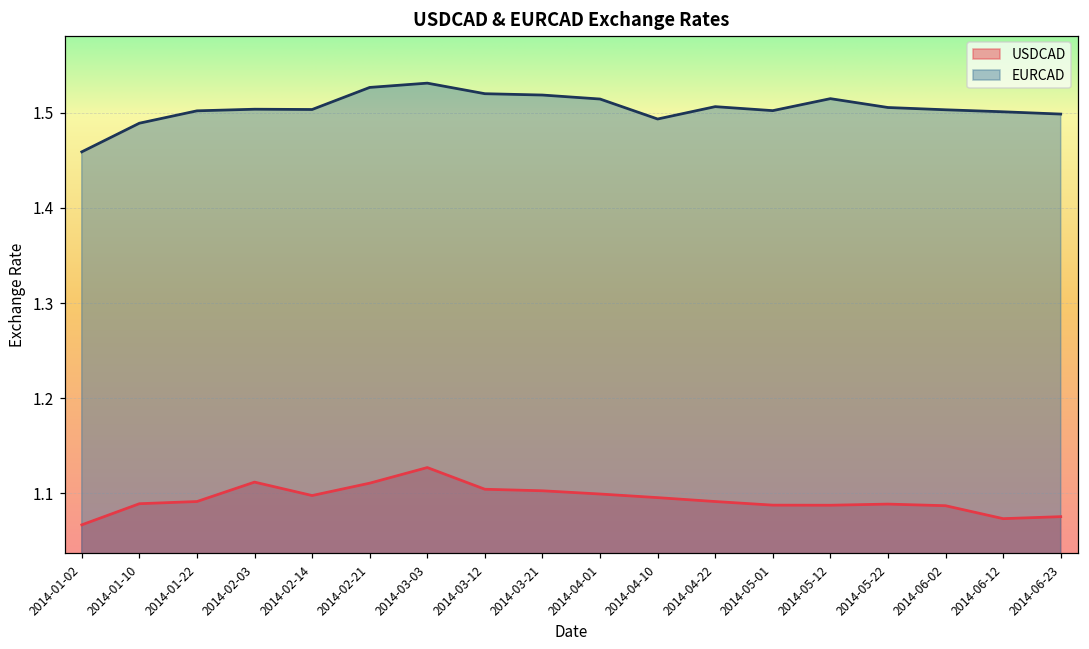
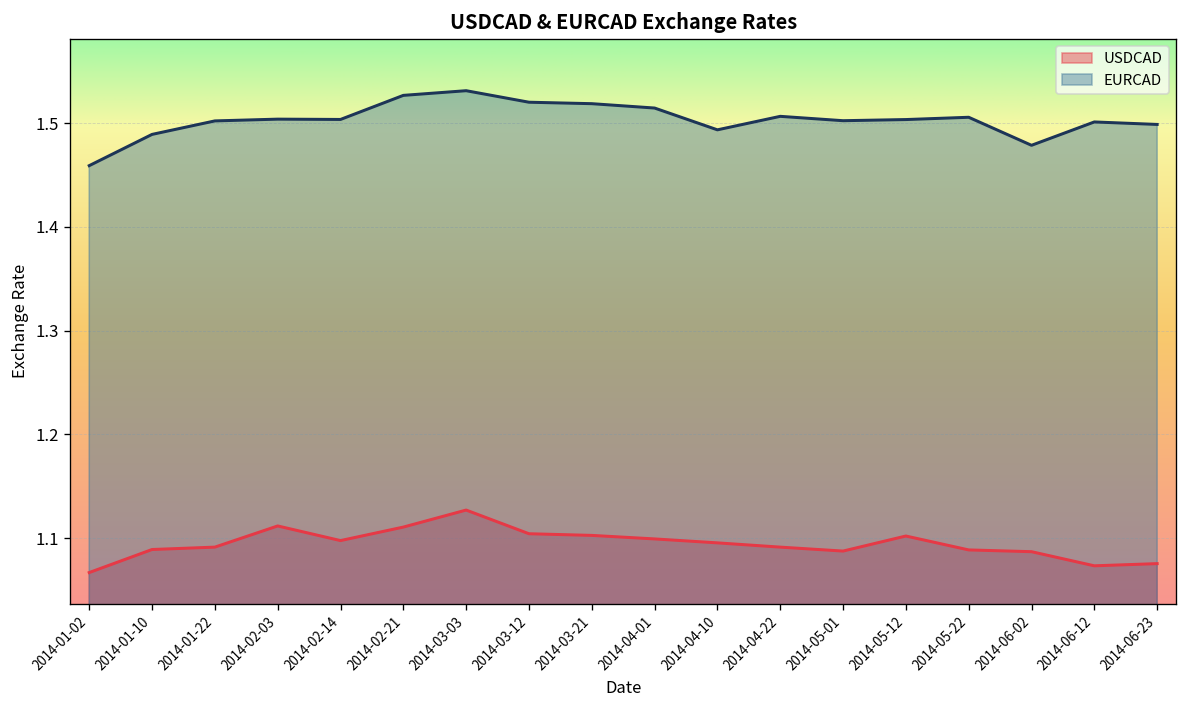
USDCAD, 2014-05-12: 1.09 -> 1.10
EURCAD, 2014-05-12: 1.51 -> 1.50
EURCAD, 2014-06-02: 1.50 -> 1.48
